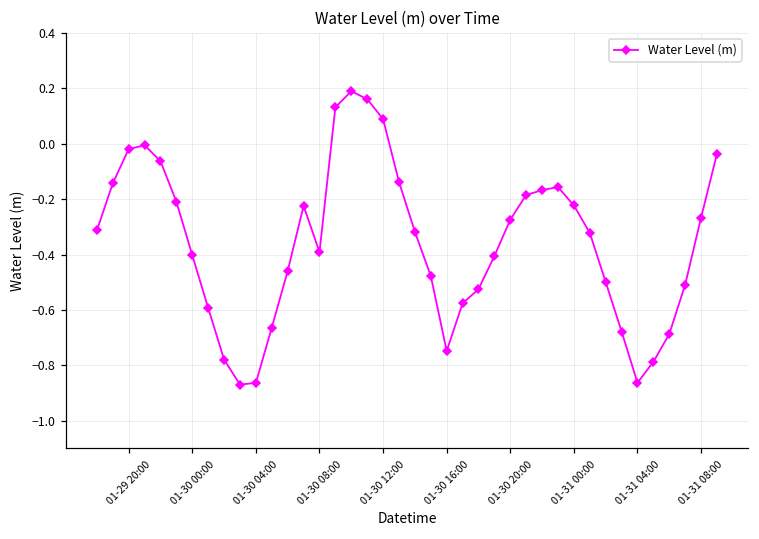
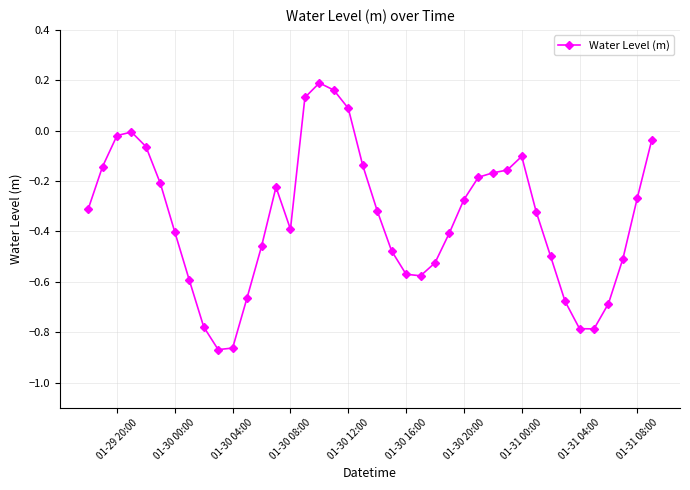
01-30 16:00: -0.75 -> -0.57
01-31 00:00: -0.22 -> -0.10
01-31 04:00: -0.86 -> -0.79
